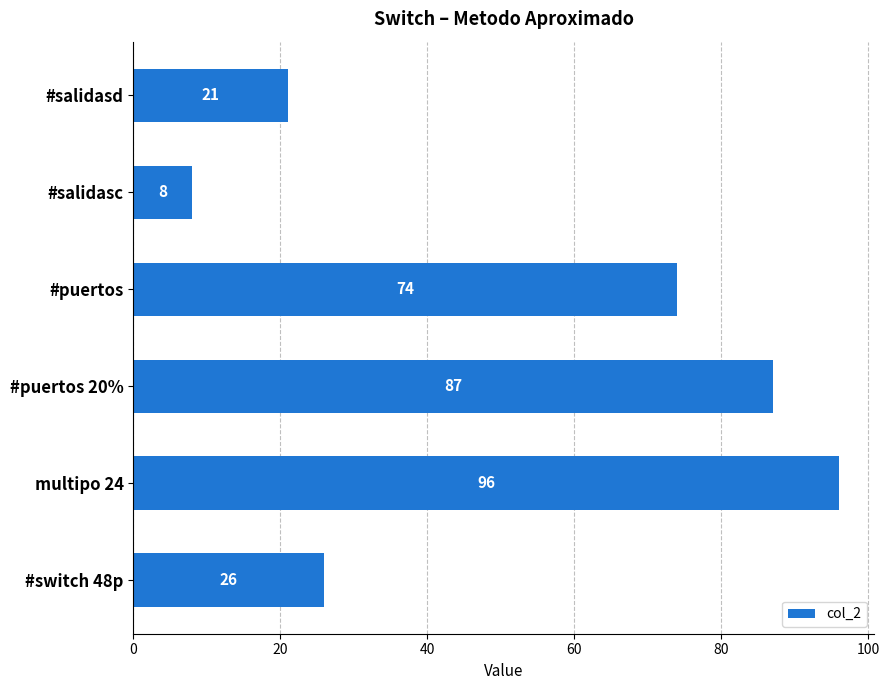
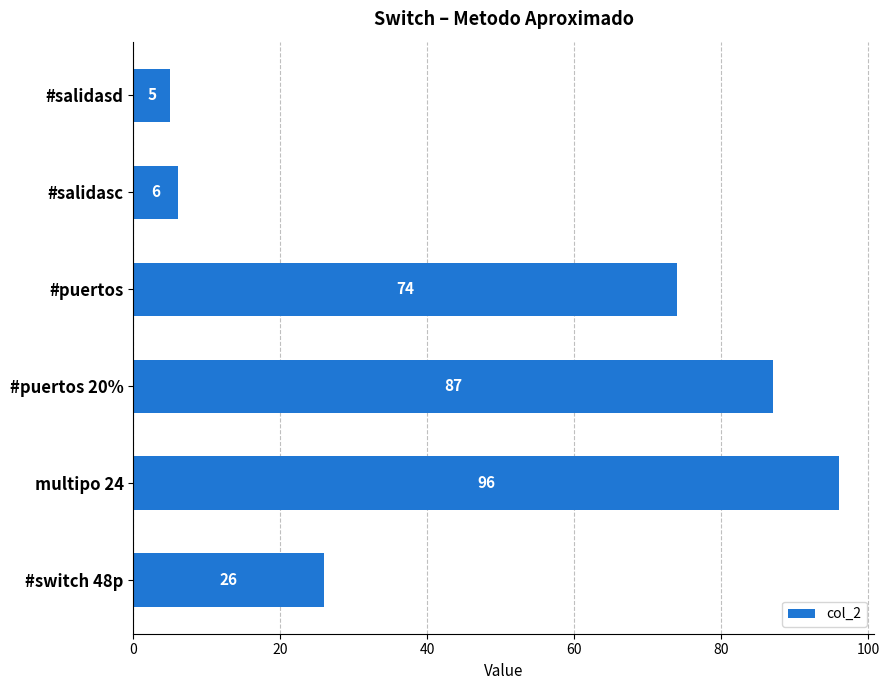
#salidasd: 21 -> 5
#salidasc: 8 -> 6
